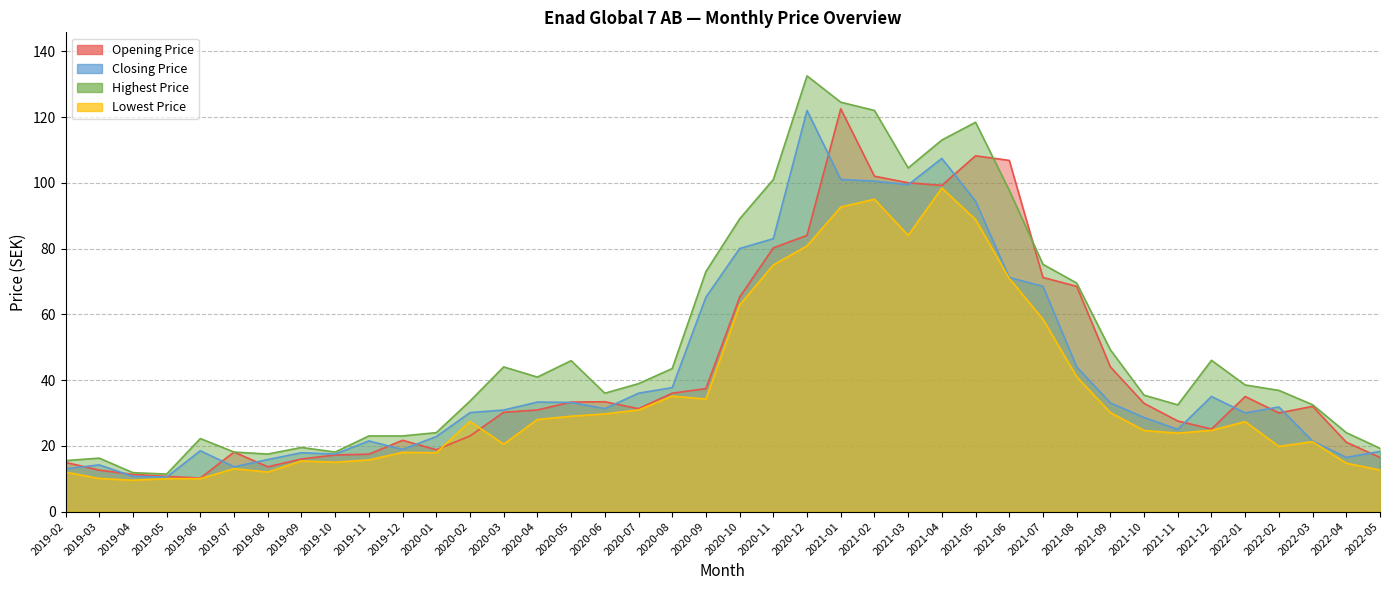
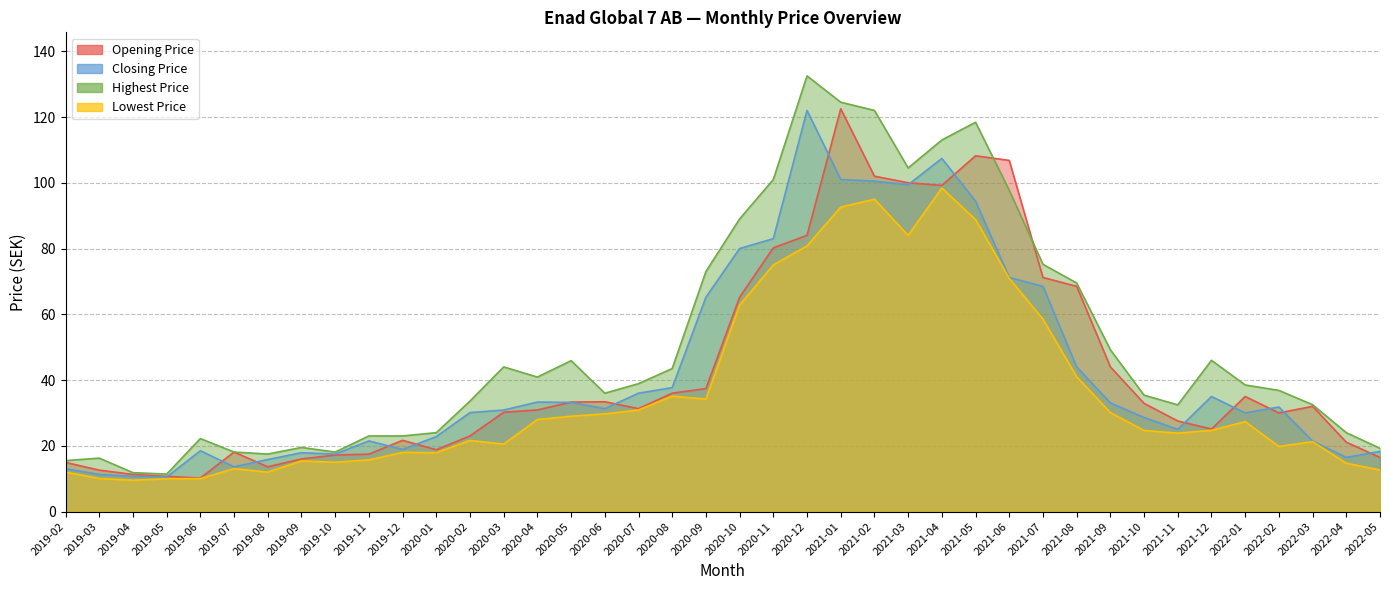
Closing Price, 2019-03: 14 -> 11
Lowest Price, 2020-02: 27 -> 22
